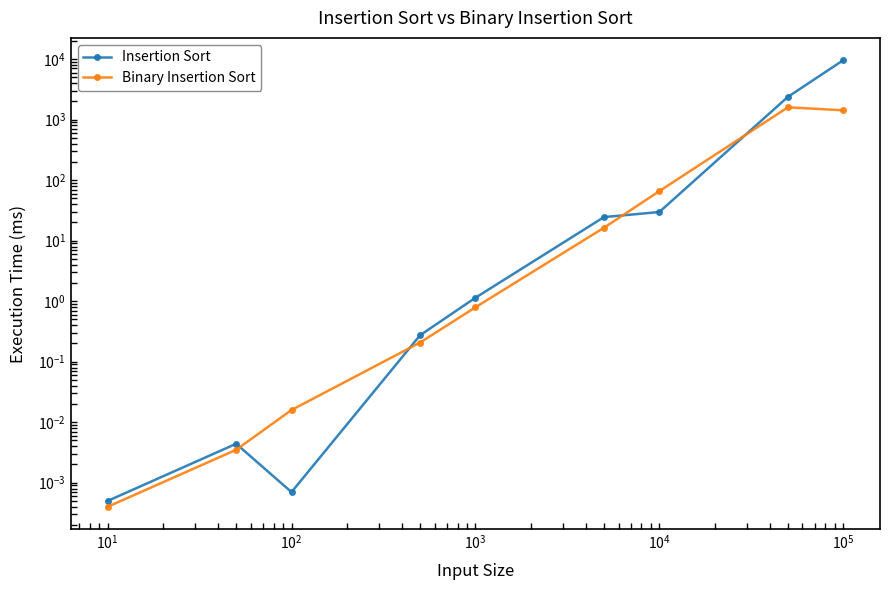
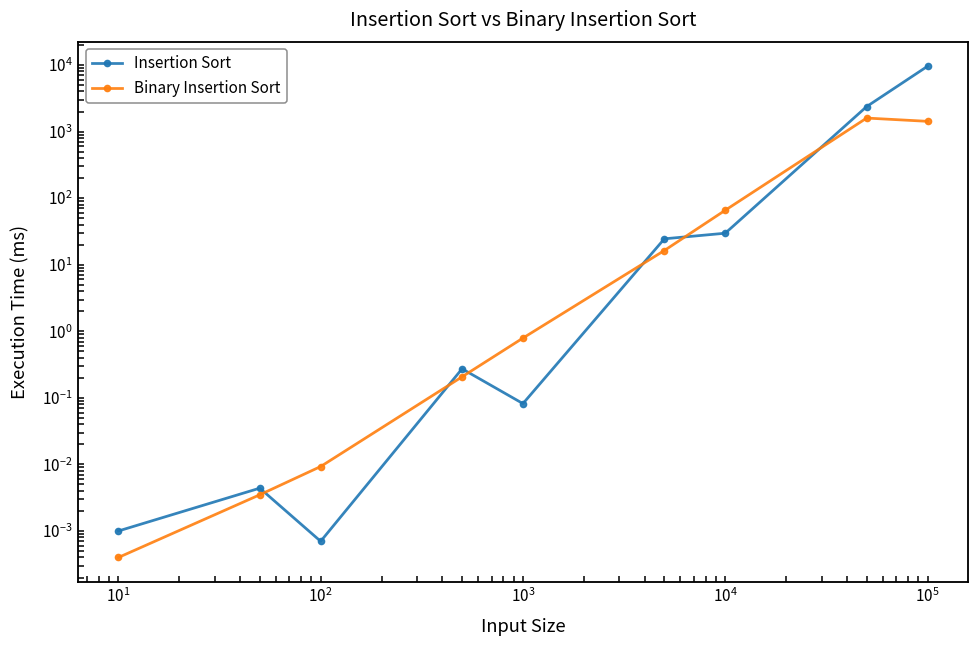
Insertion Sort, 10^1: 0.0005 -> 0.0010
Binary Insertion Sort, 10^2: 0.016 -> 0.009
Insertion Sort, 10^3: 1.1 -> 0.08
